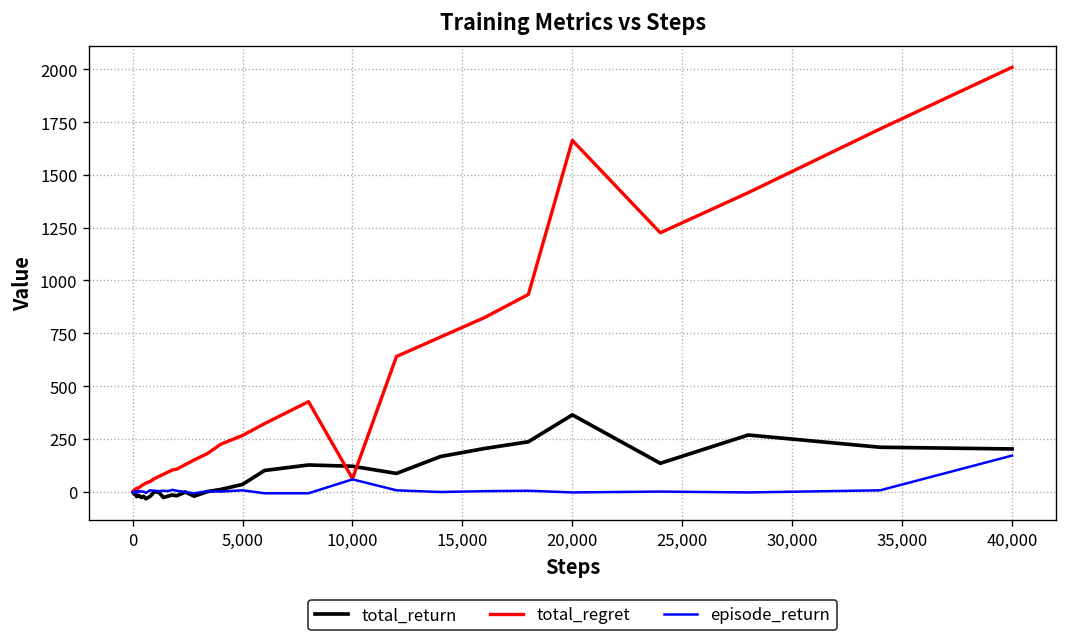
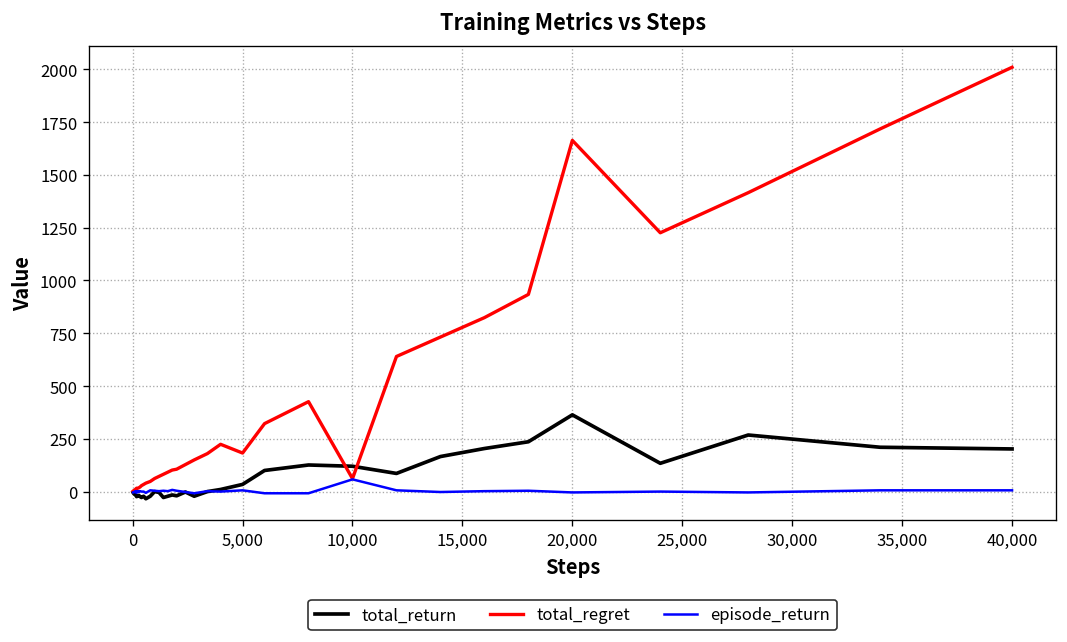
total_regret, 5,000: 270 -> 180
episode_return, 40,000: 170 -> 10
